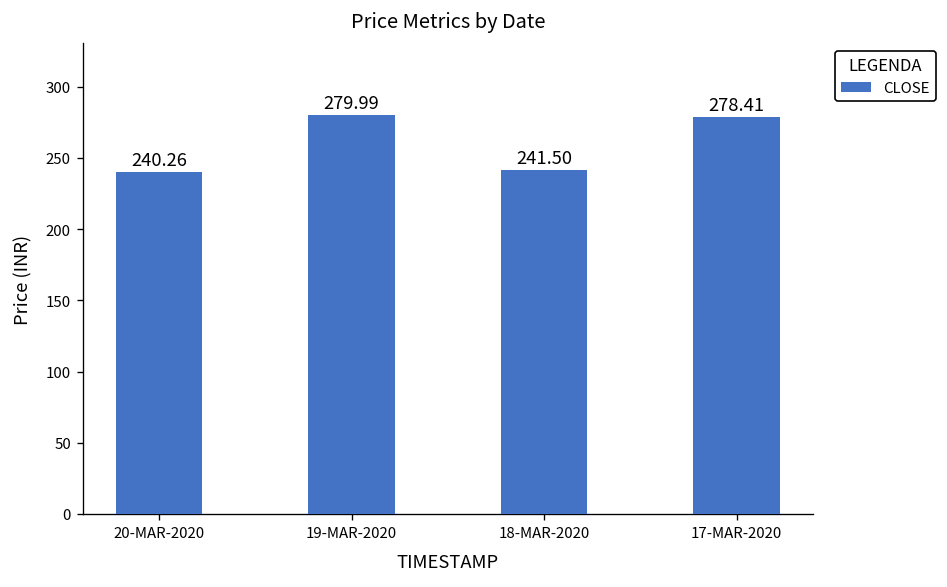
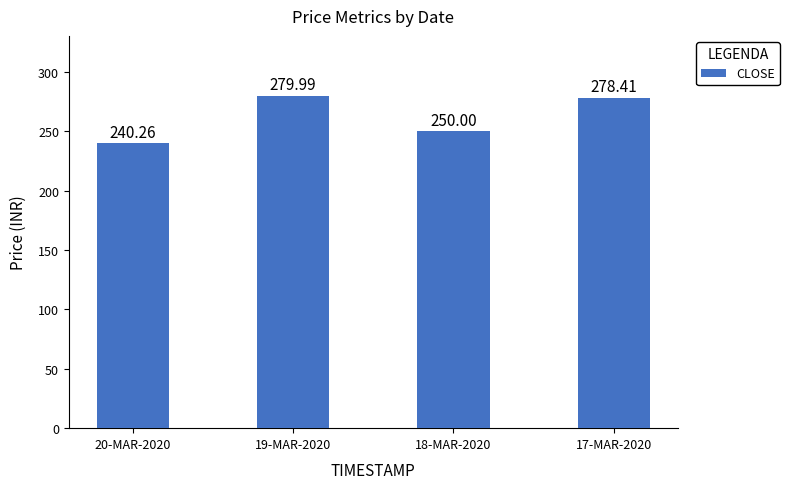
18-MAR-2020: 241.50 -> 250.00
